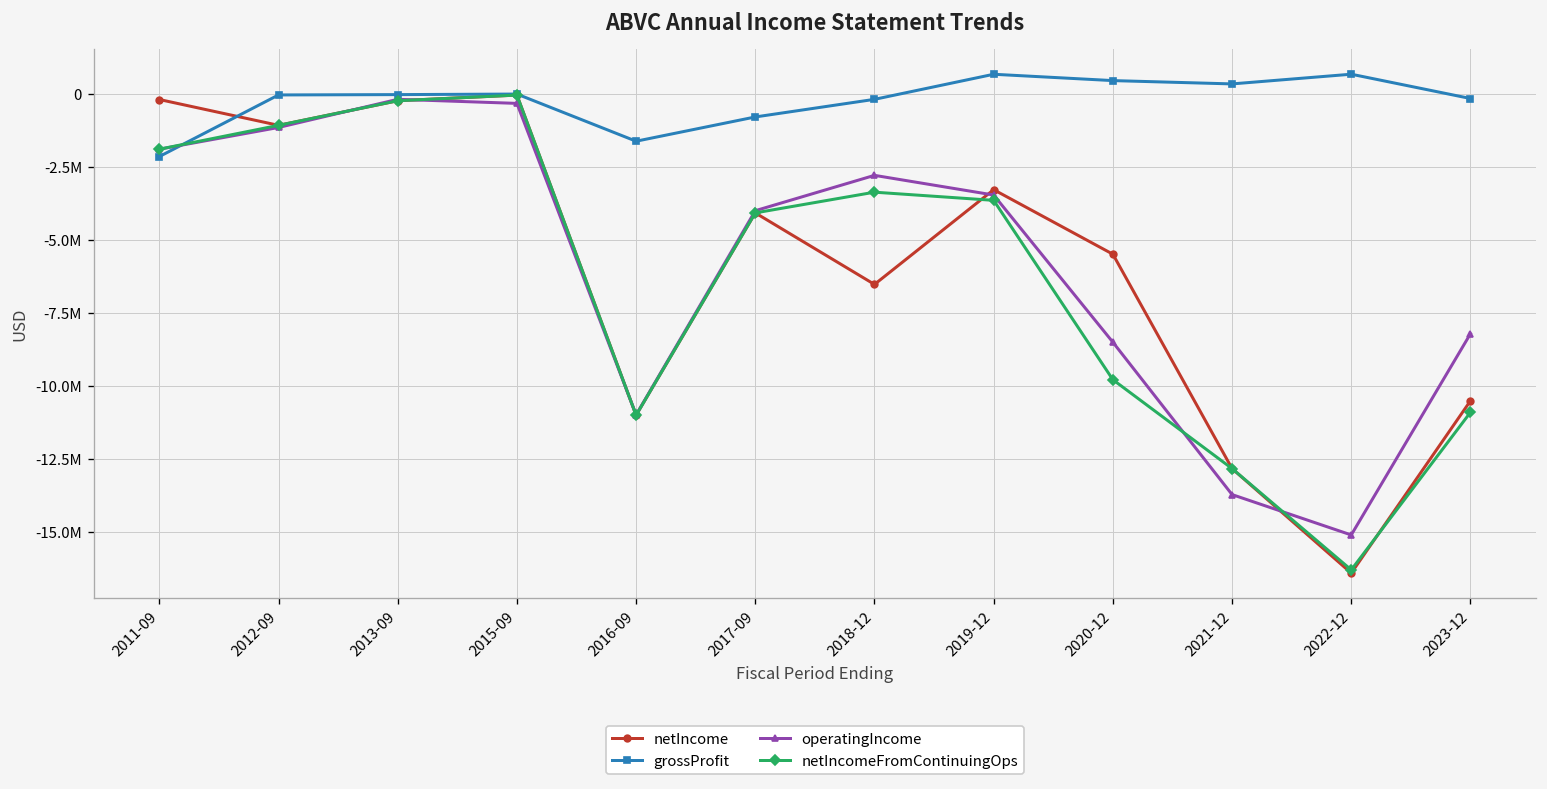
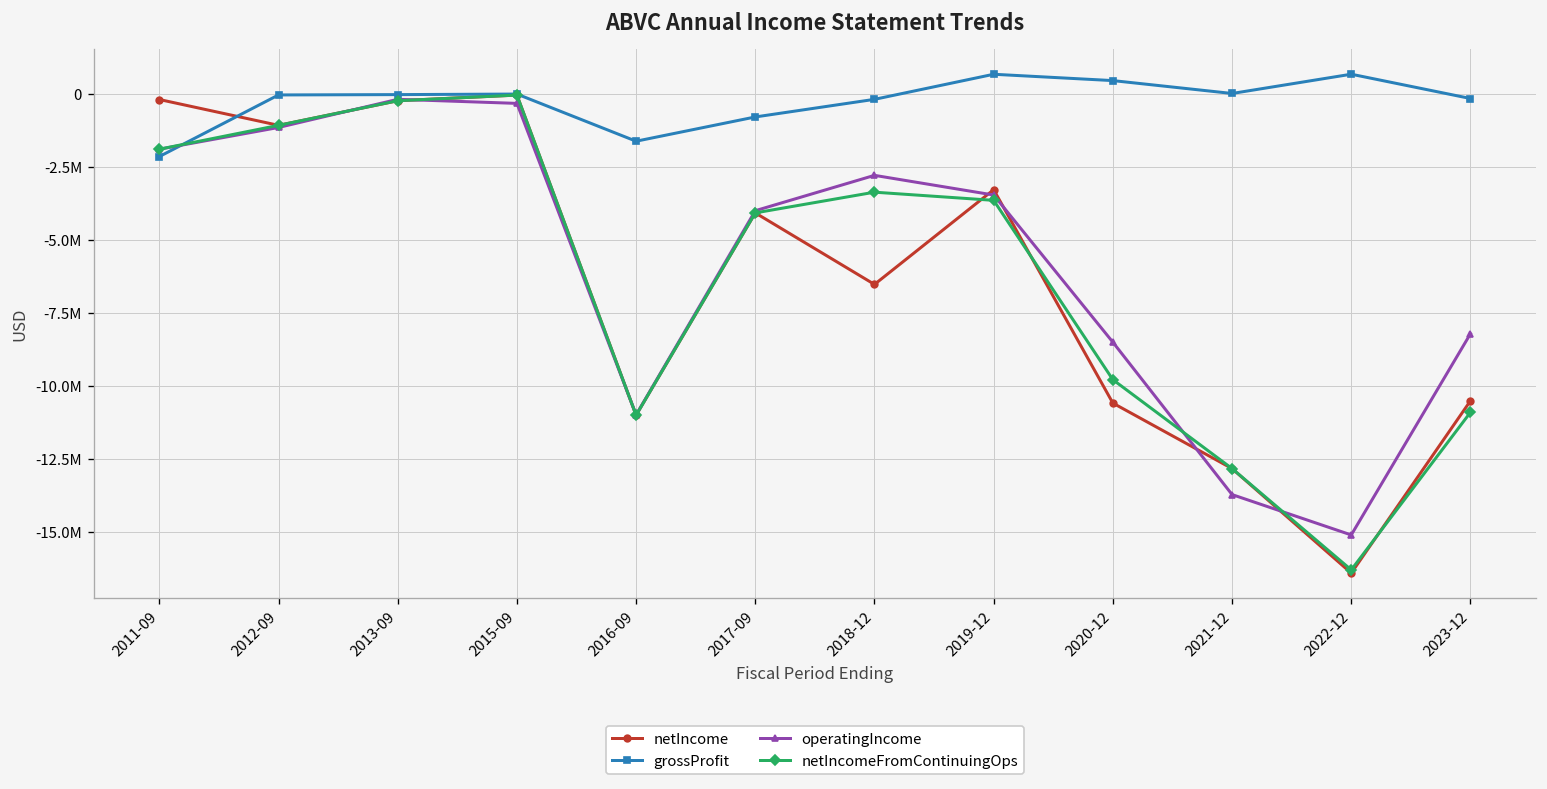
netIncome, 2020-12: -5500000 -> -10600000
grossProfit, 2021-12: 400000 -> 0
